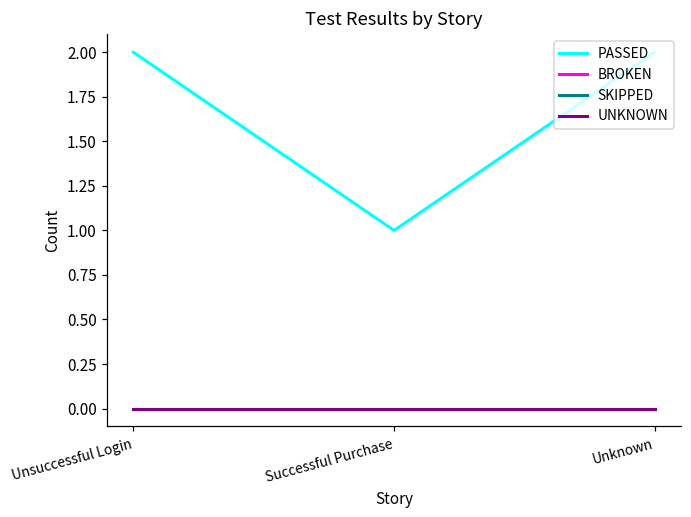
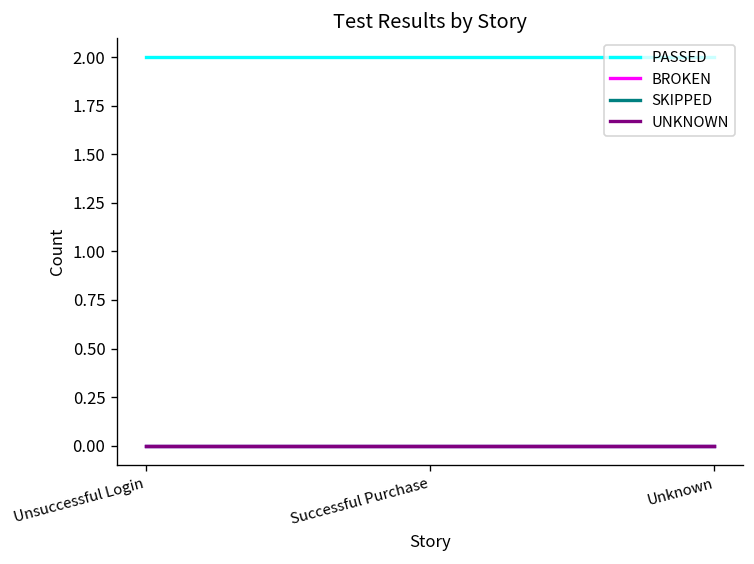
PASSED, Successful Purchase: 1 -> 2
